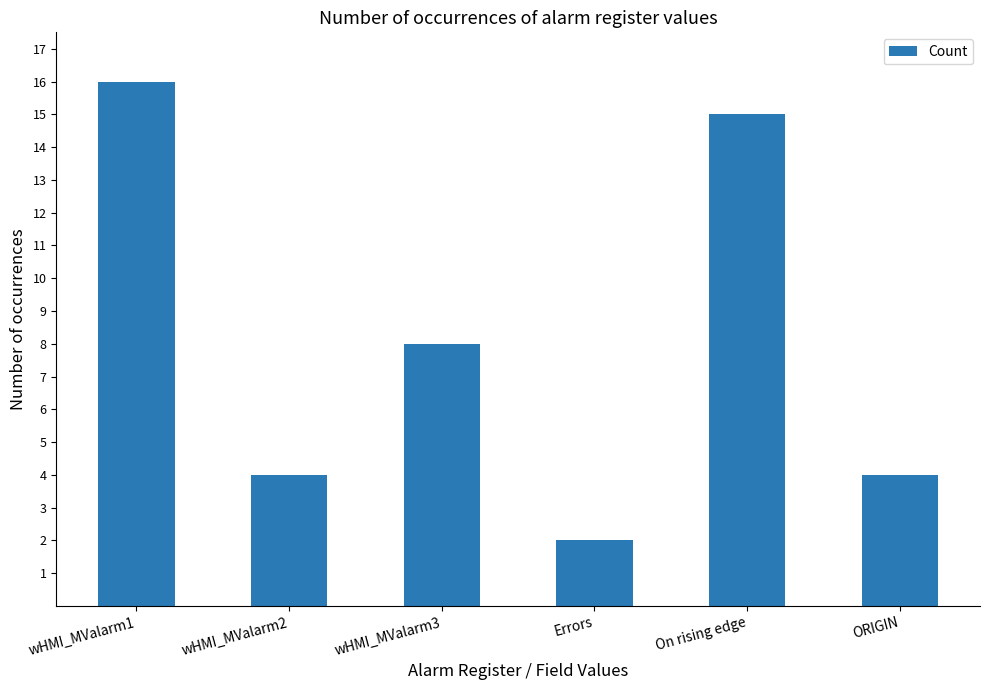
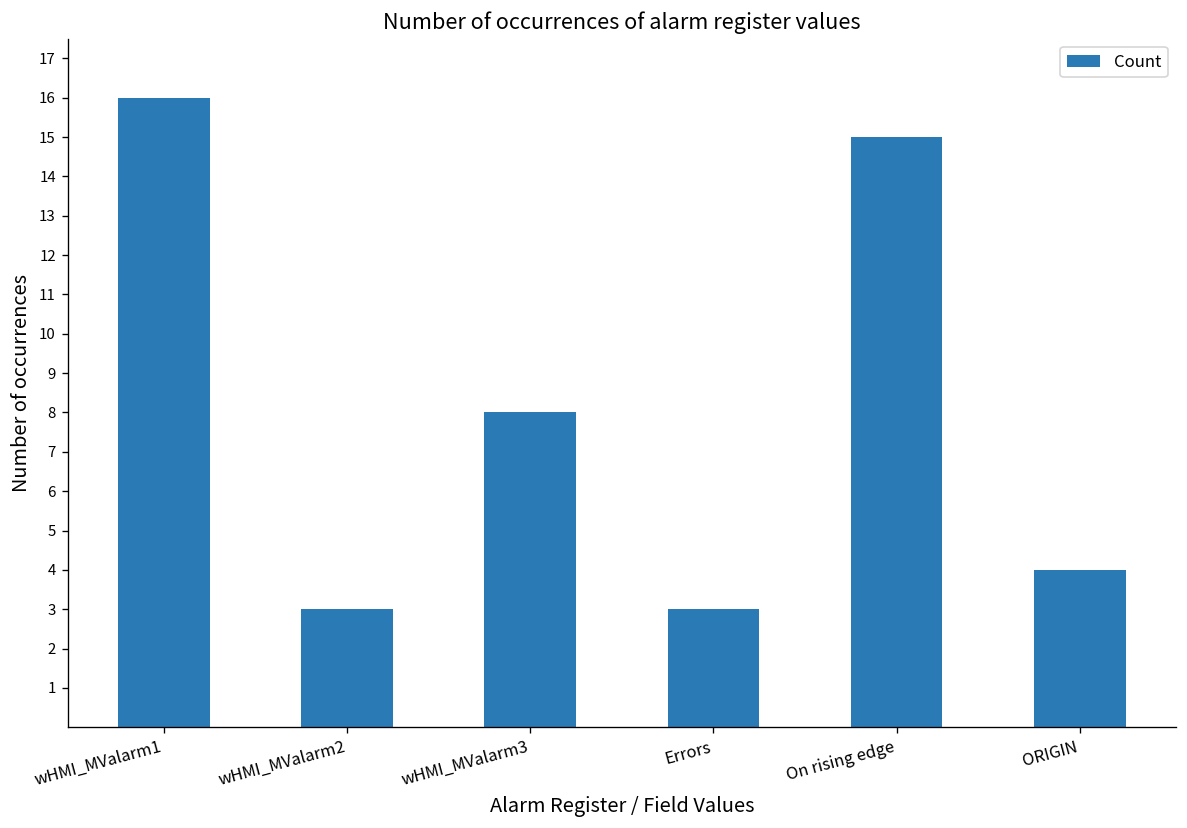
wHMI_MValarm2: 4 -> 3
Errors: 2 -> 3
